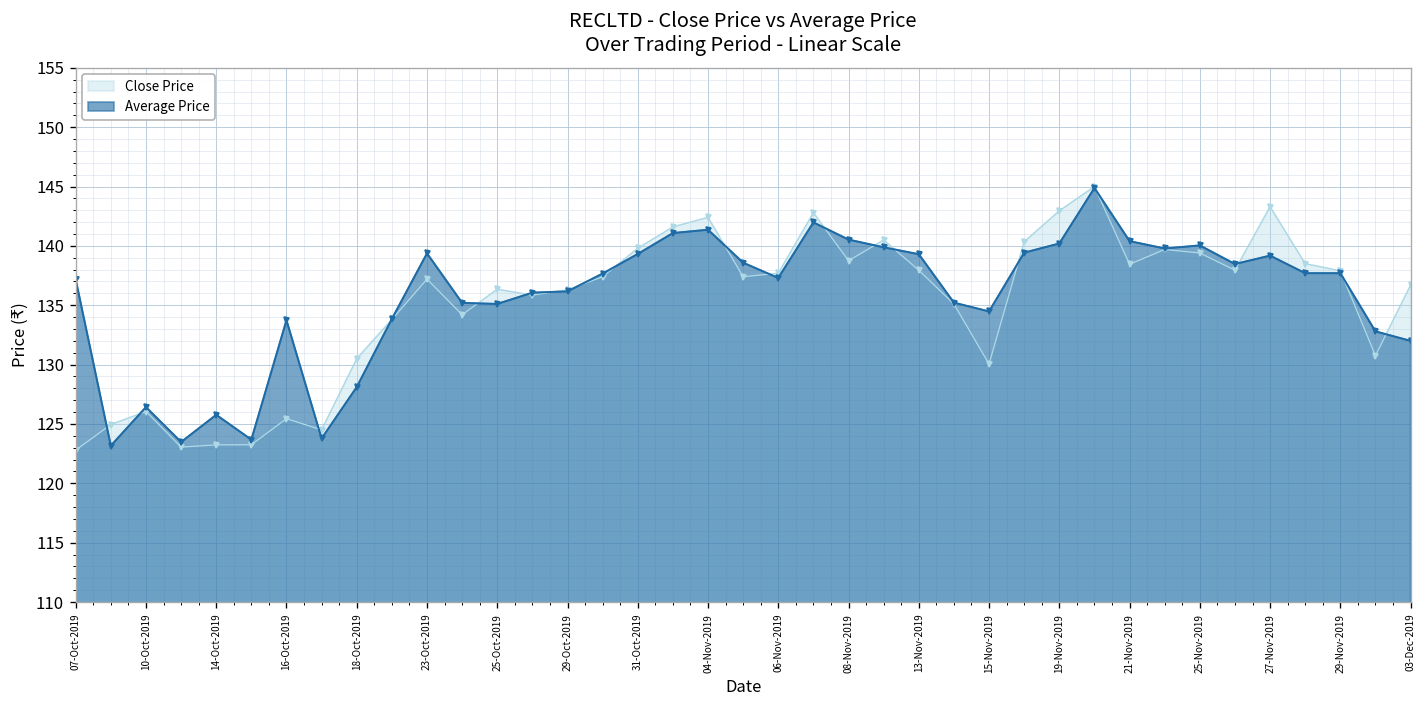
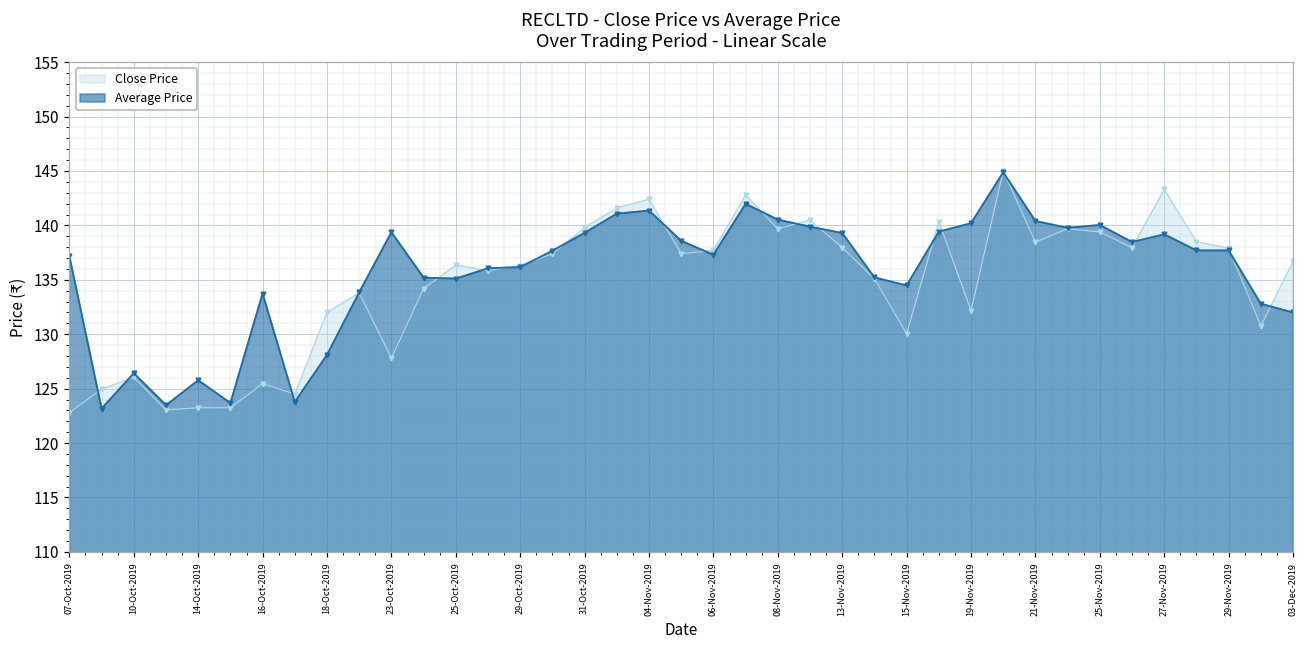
Close Price, 18-Oct-2019: 131 -> 132
Close Price, 23-Oct-2019: 137 -> 128
Close Price, 08-Nov-2019: 139 -> 140
Close Price, 19-Nov-2019: 143 -> 132
